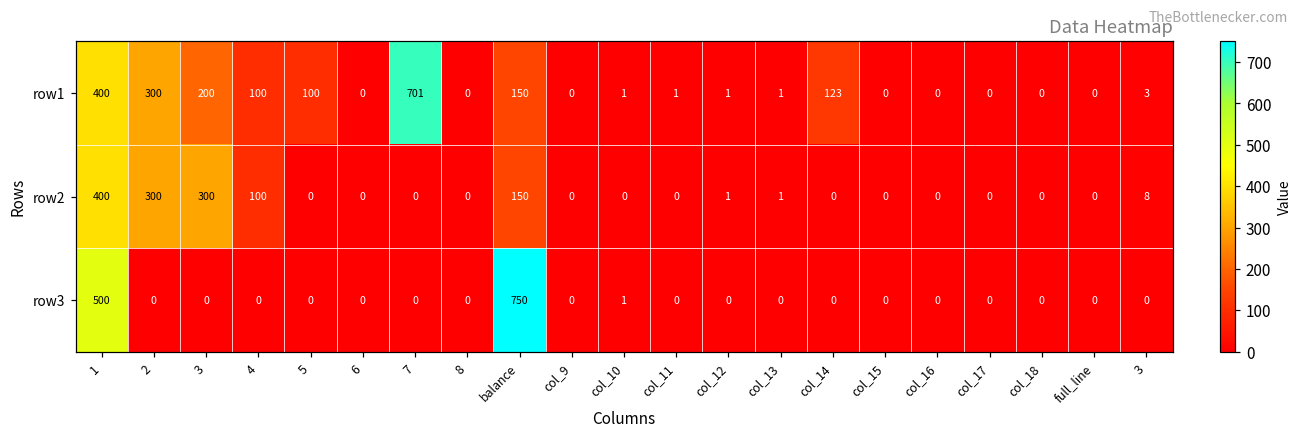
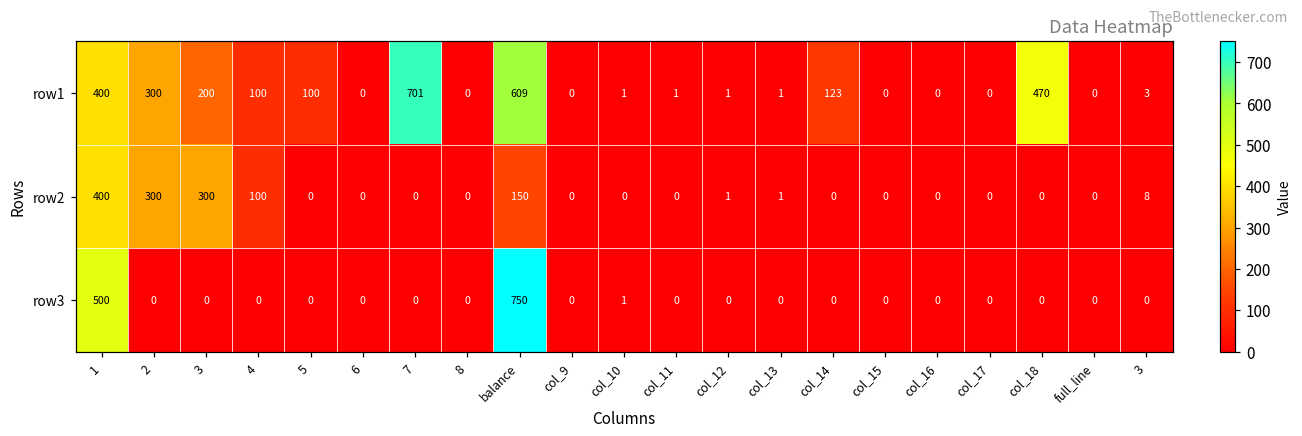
row1, balance: 150 -> 609
row1, col_18: 0 -> 470
